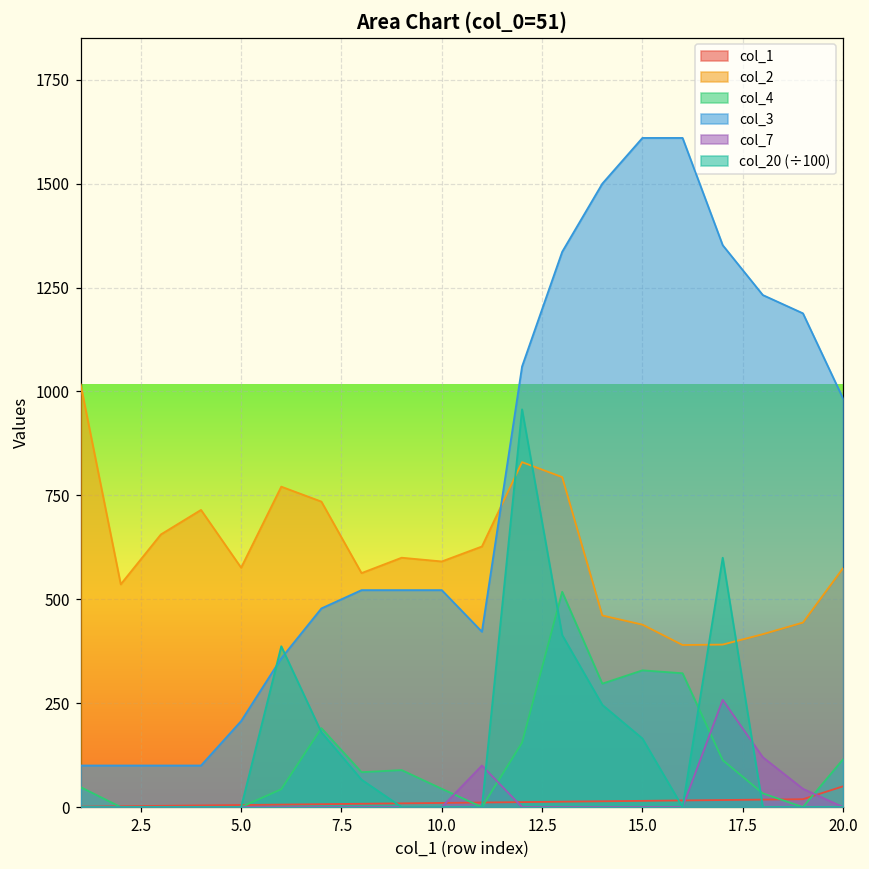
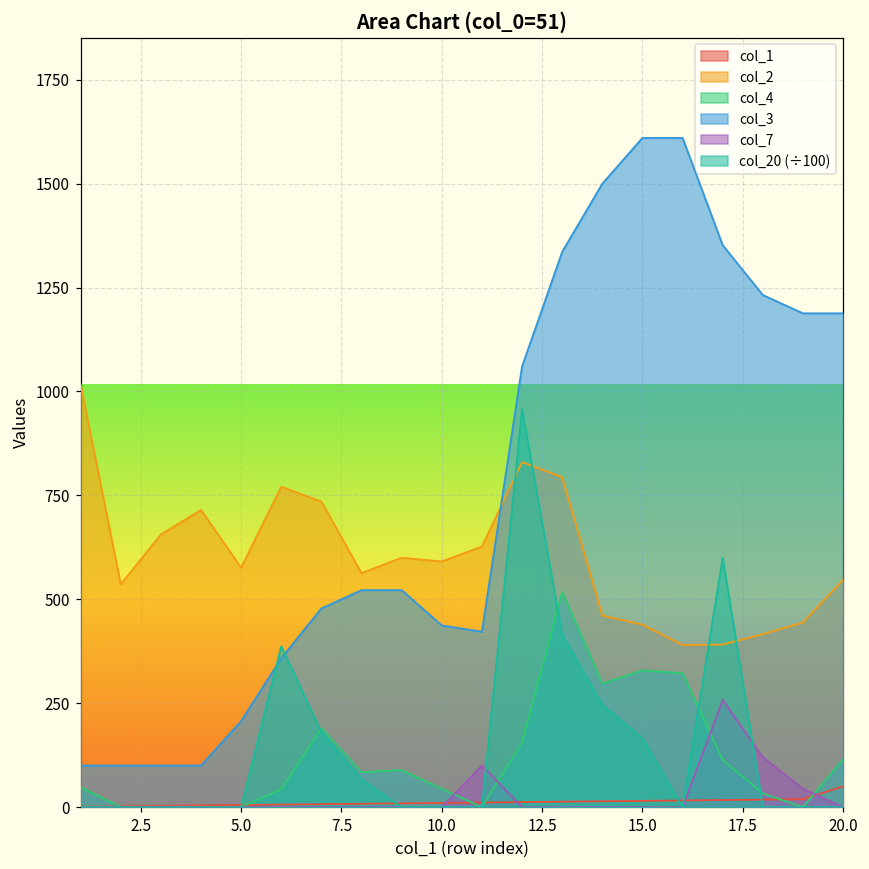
col_3, 10.0: 520 -> 440
col_2, 20.0: 580 -> 550
col_3, 20.0: 980 -> 1190
